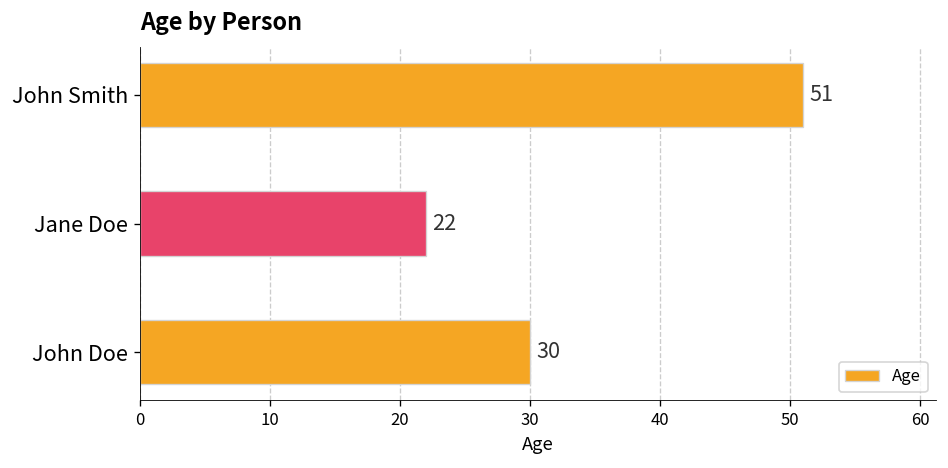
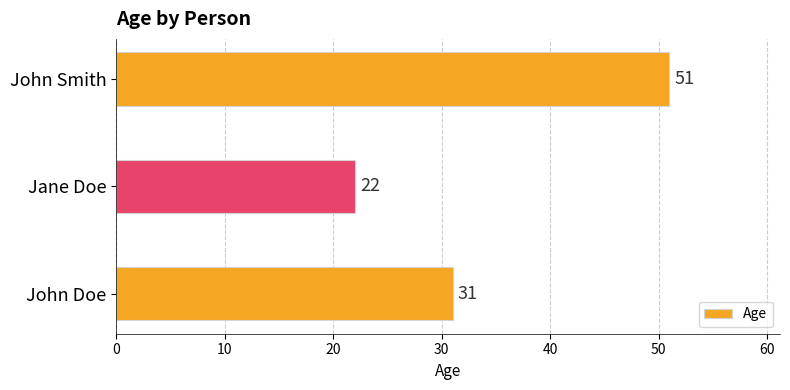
John Doe: 30 -> 31
